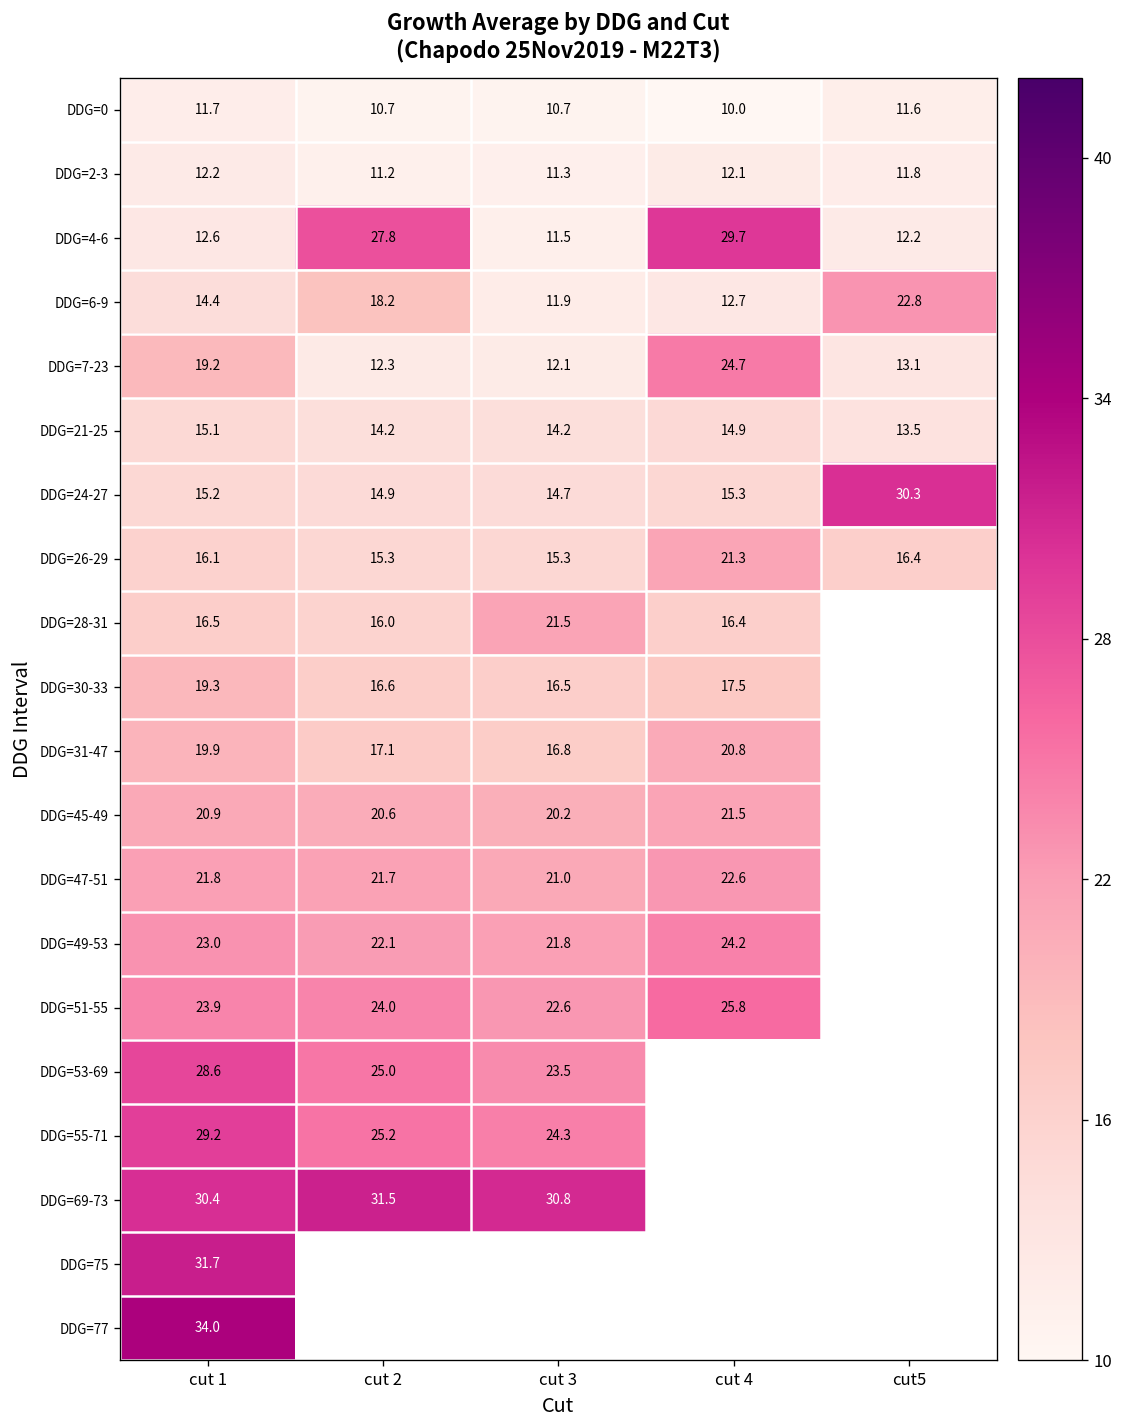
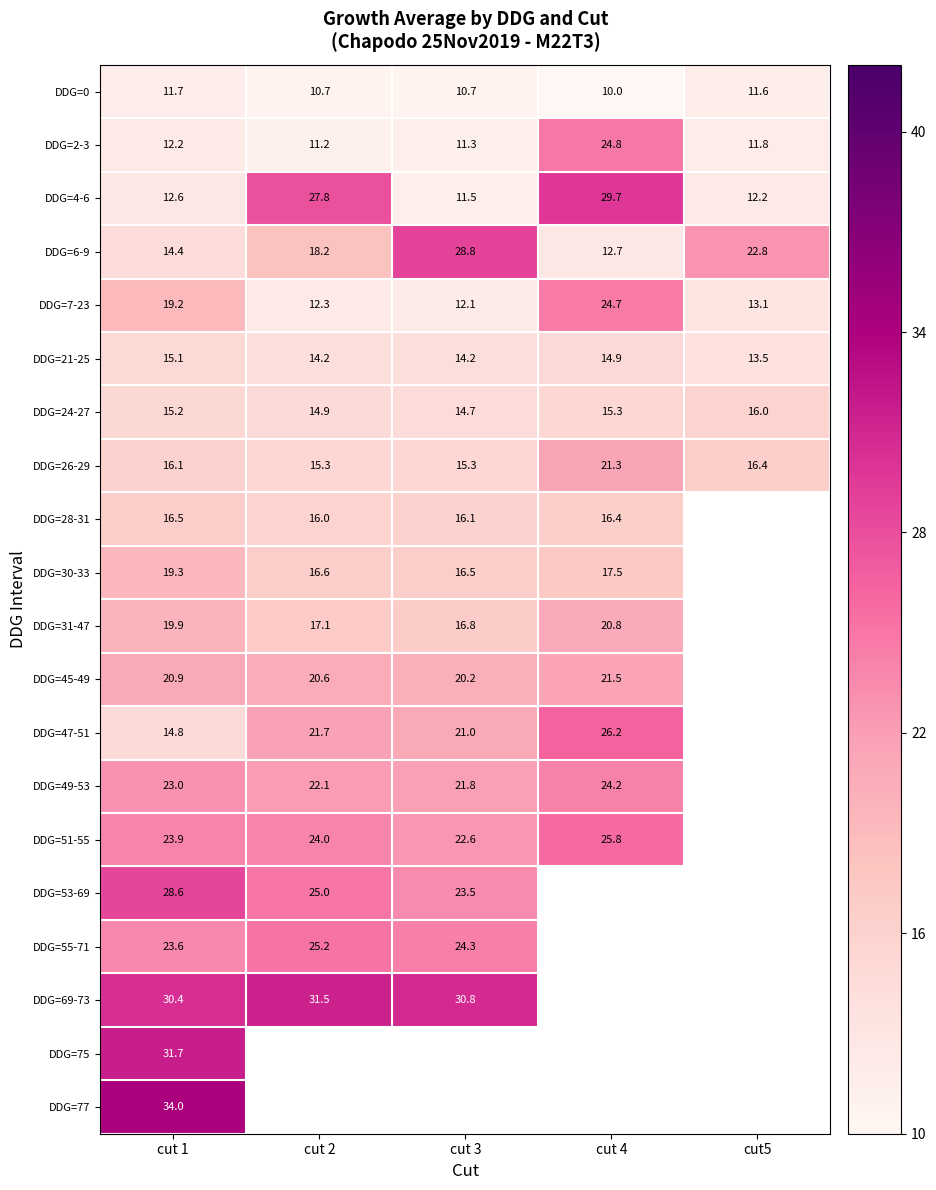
DDG=2-3, cut 4: 12.1 -> 24.8
DDG=6-9, cut 3: 11.9 -> 28.8
DDG=24-27, cut5: 30.3 -> 16.0
DDG=28-31, cut 3: 21.5 -> 16.1
DDG=47-51, cut 1: 21.8 -> 14.8
DDG=47-51, cut 4: 22.6 -> 26.2
DDG=55-71, cut 1: 29.2 -> 23.6
